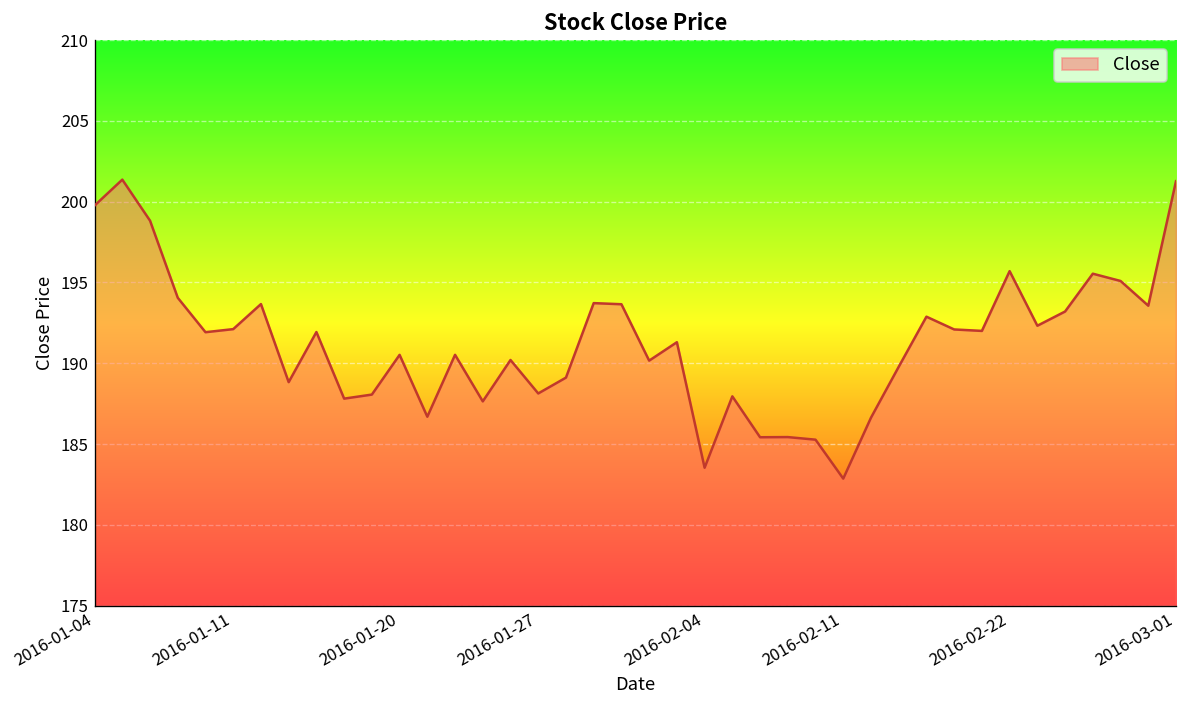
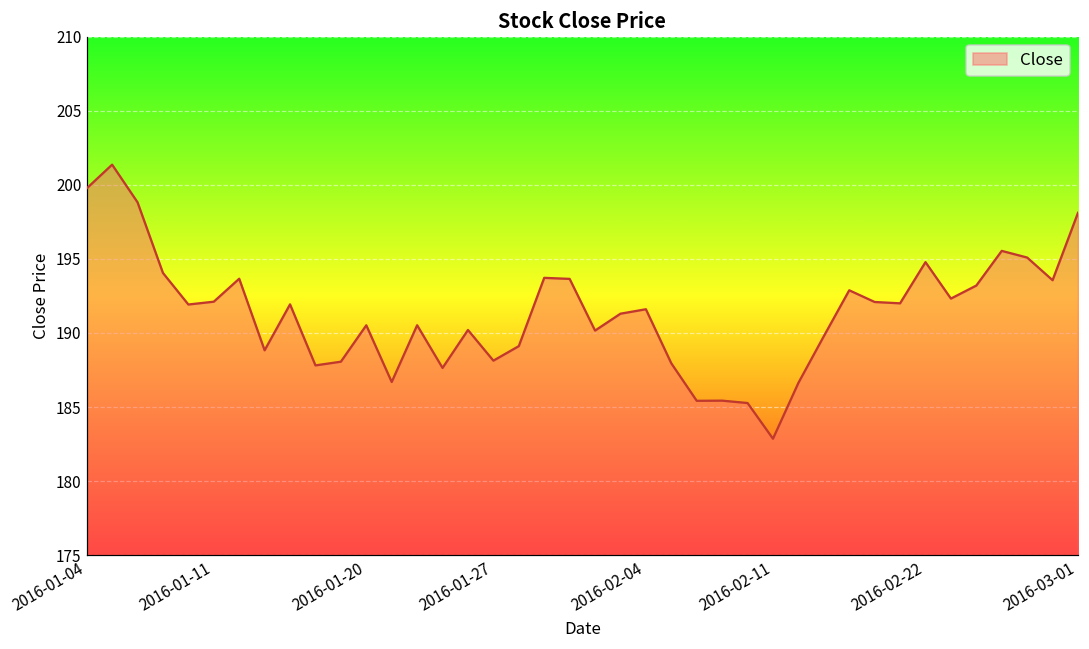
2016-02-04: 183.5 -> 191.6
2016-02-22: 195.7 -> 194.8
2016-03-01: 201.3 -> 198.1
